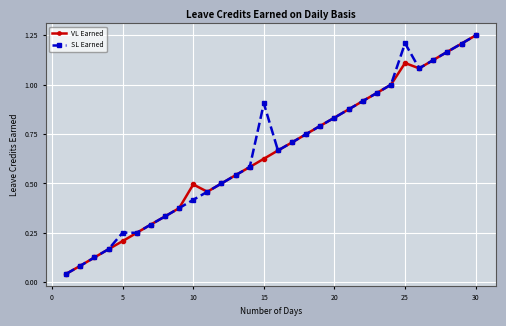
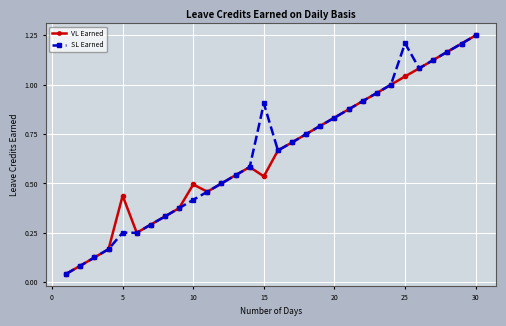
VL Earned, 5: 0.21 -> 0.44
VL Earned, 15: 0.63 -> 0.54
VL Earned, 25: 1.11 -> 1.04
